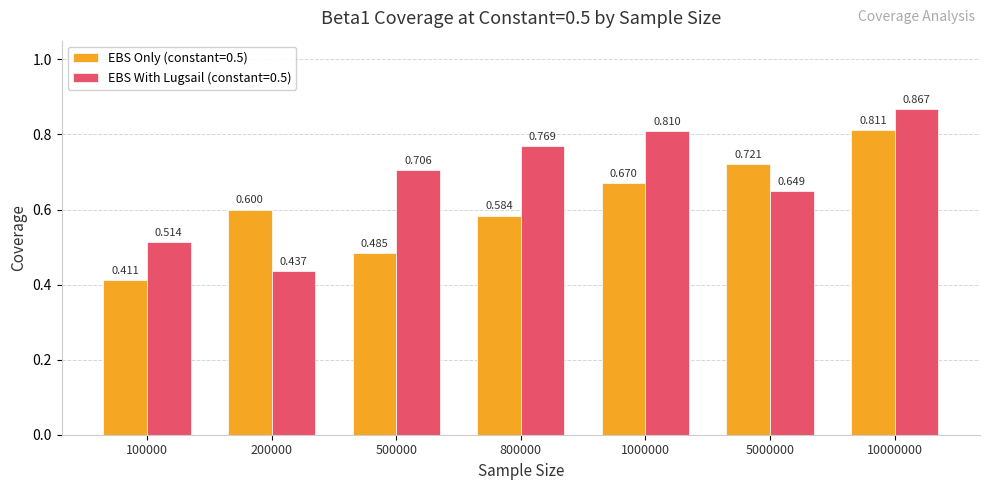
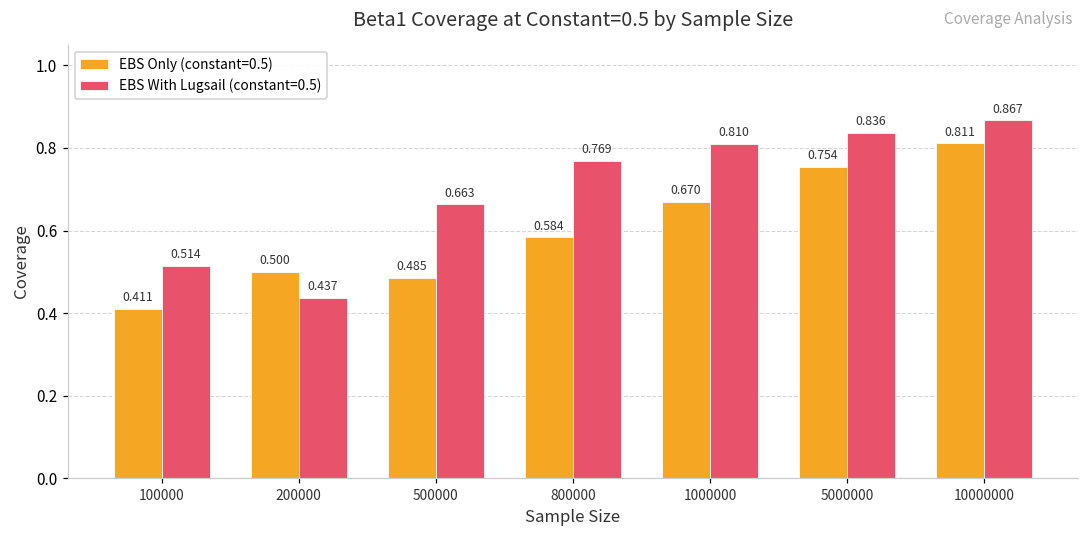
EBS Only (constant=0.5), 200000: 0.600 -> 0.500
EBS With Lugsail (constant=0.5), 500000: 0.706 -> 0.663
EBS Only (constant=0.5), 5000000: 0.721 -> 0.754
EBS With Lugsail (constant=0.5), 5000000: 0.649 -> 0.836
